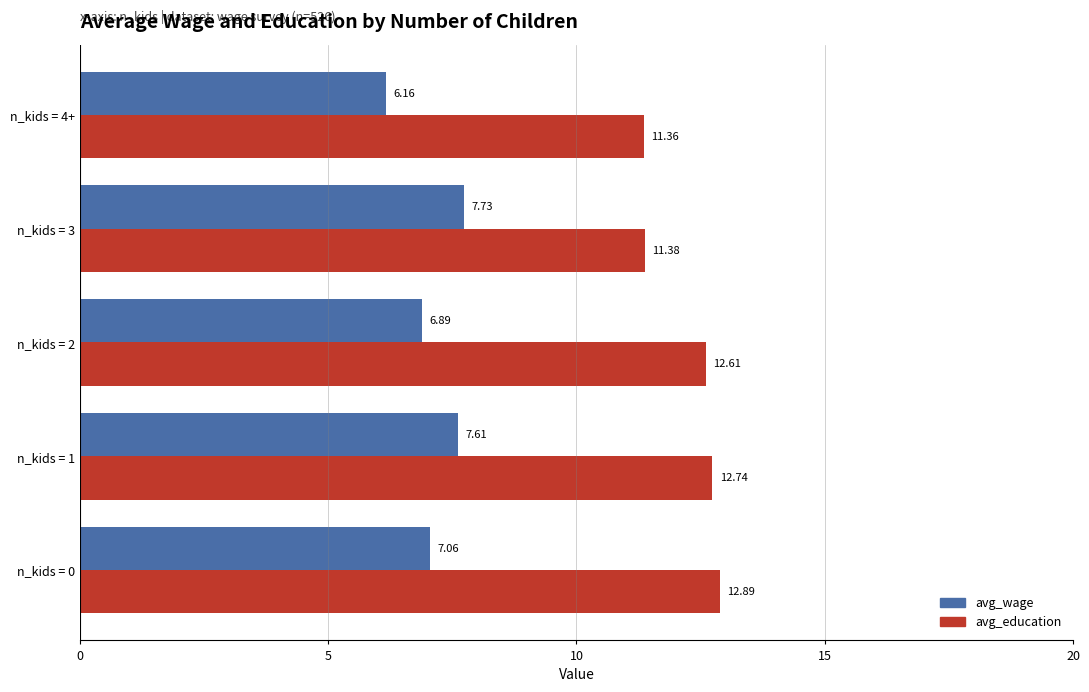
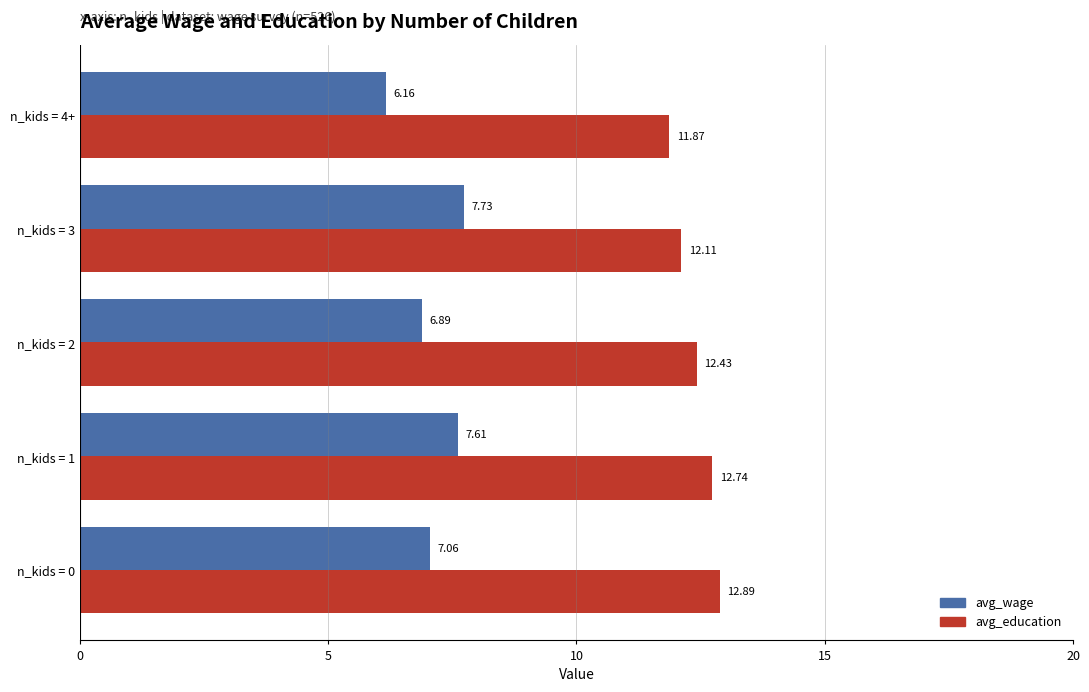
avg_education, n_kids = 4+: 11.36 -> 11.87
avg_education, n_kids = 3: 11.38 -> 12.11
avg_education, n_kids = 2: 12.61 -> 12.43
